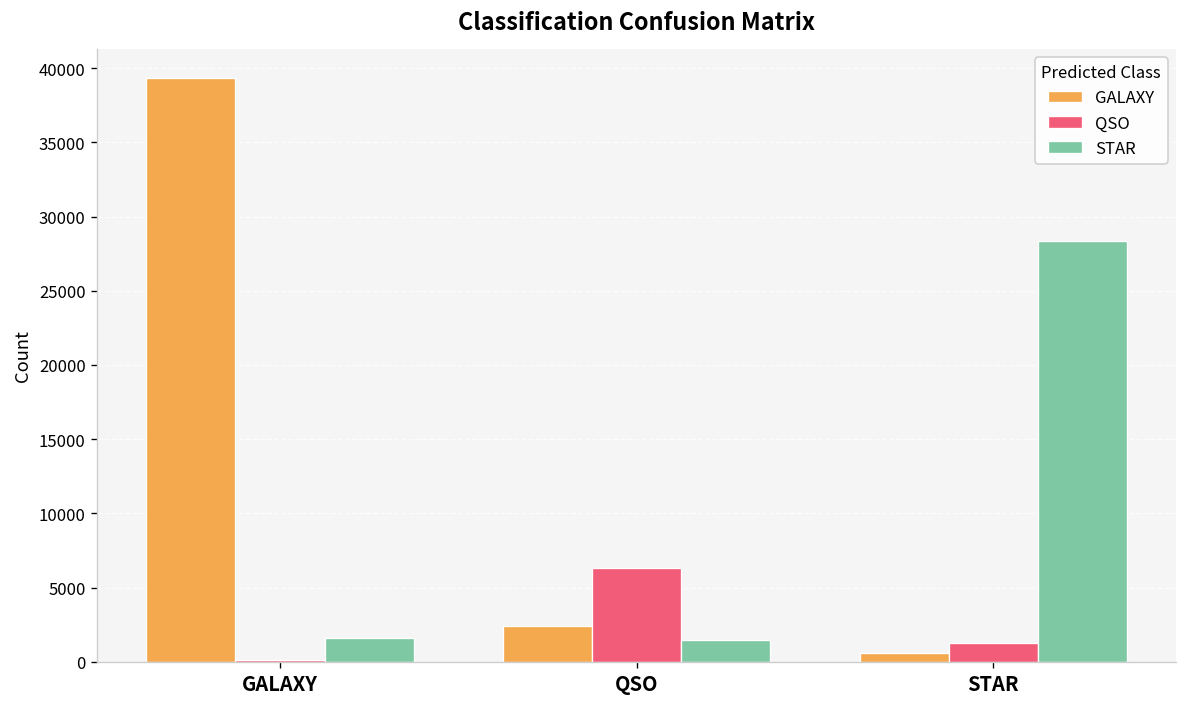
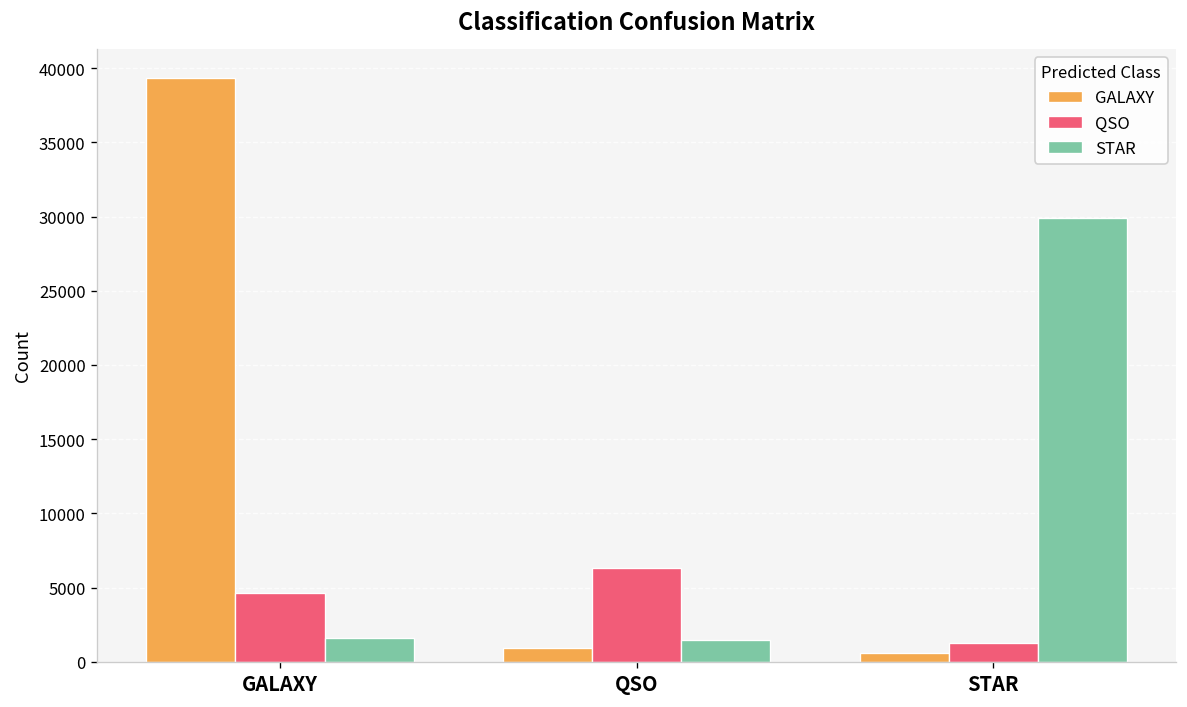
QSO, GALAXY: 100 -> 4700
GALAXY, QSO: 2400 -> 900
STAR, STAR: 28300 -> 29900
